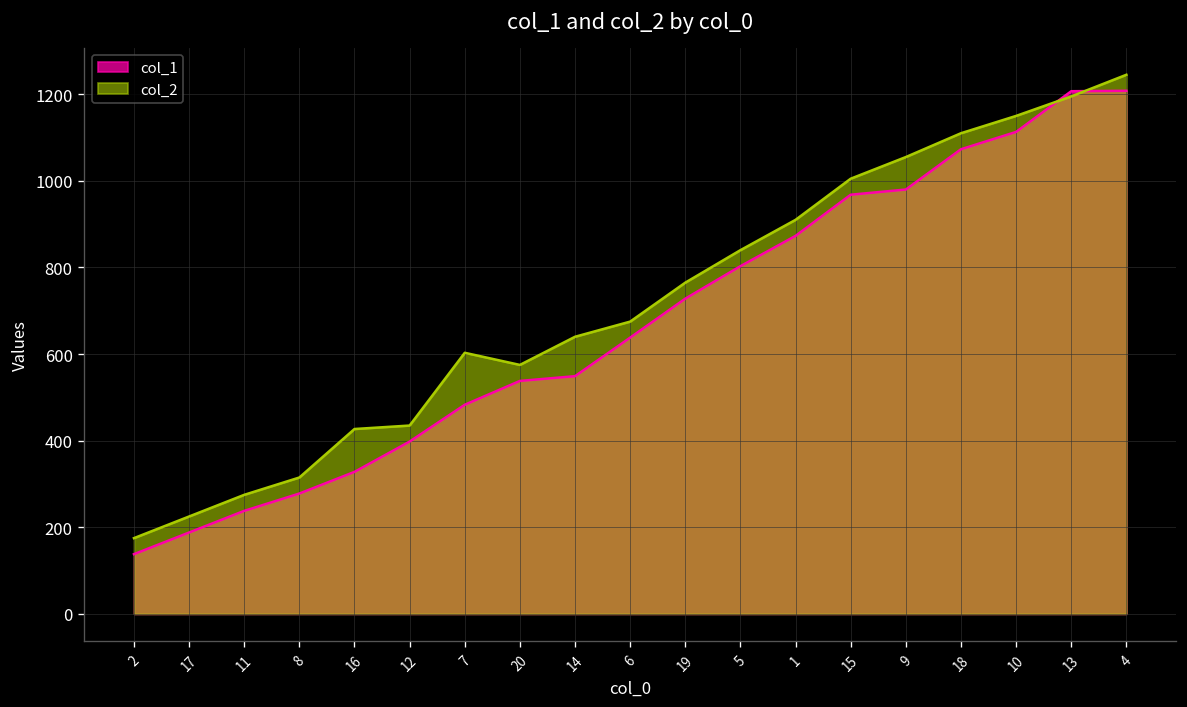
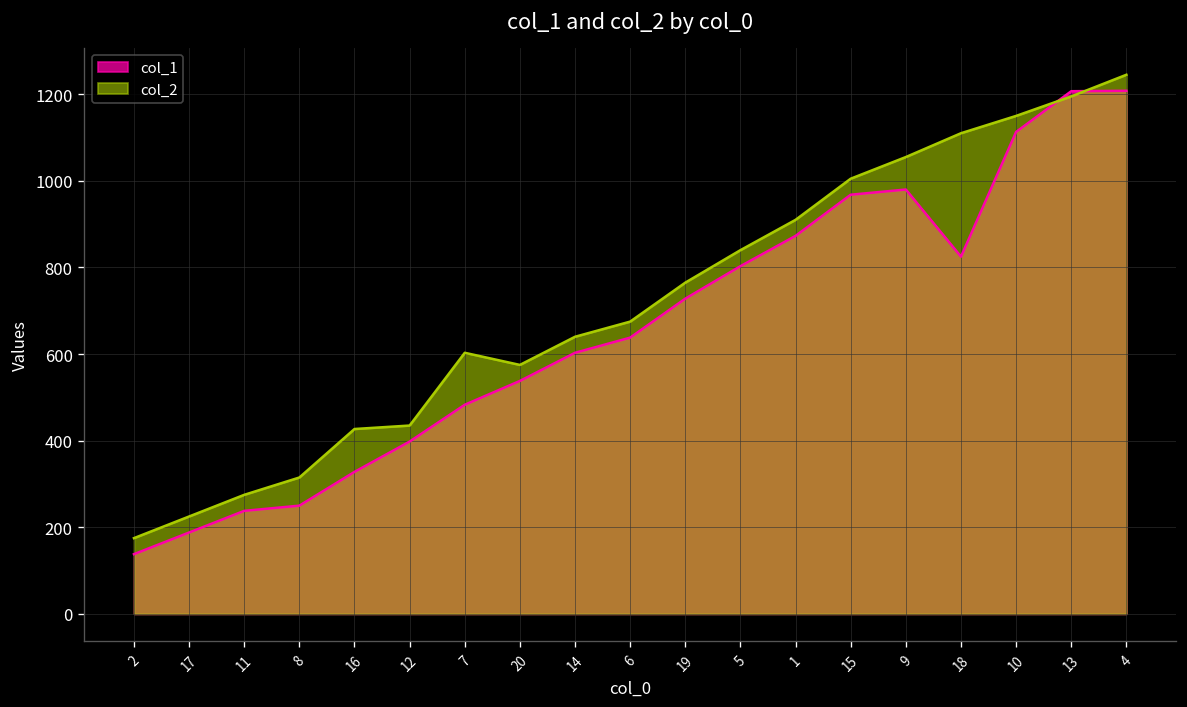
col_1, 8: 280 -> 250
col_1, 14: 550 -> 600
col_1, 18: 1070 -> 830
